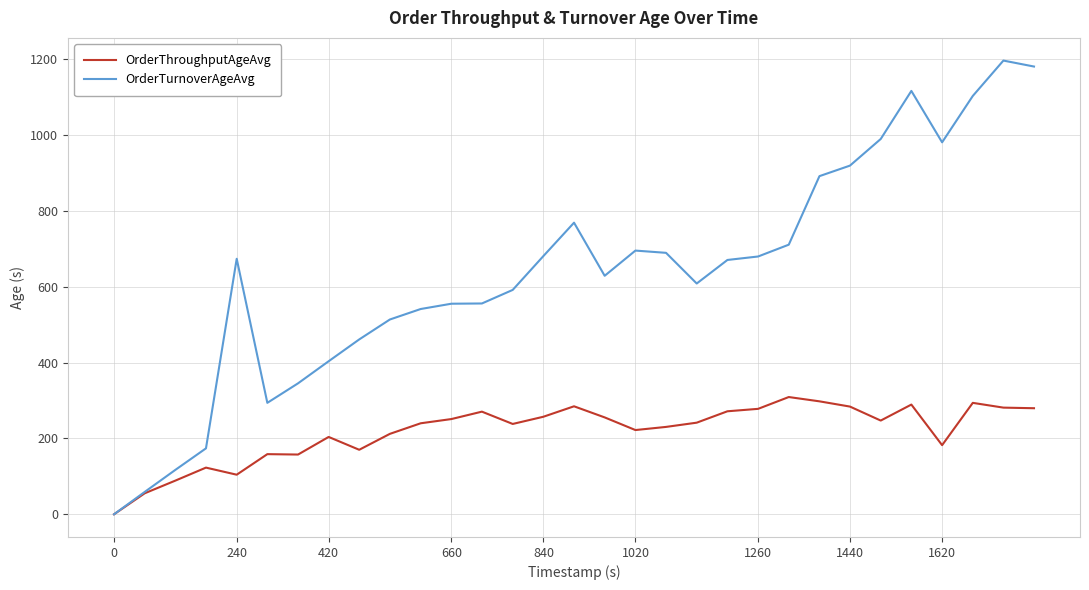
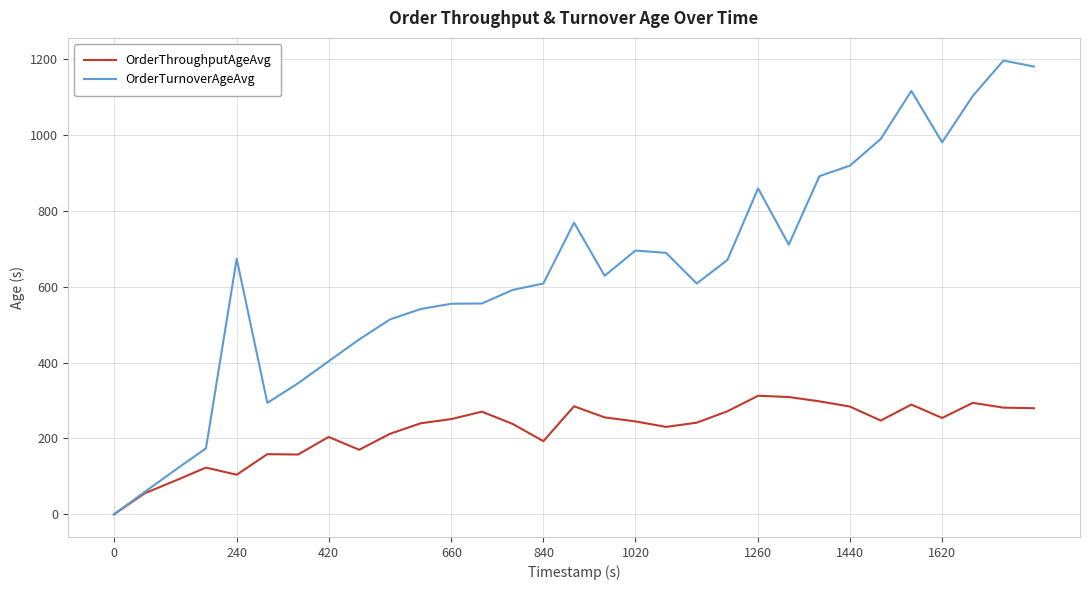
OrderThroughputAgeAvg, 840: 260 -> 190
OrderTurnoverAgeAvg, 840: 680 -> 610
OrderThroughputAgeAvg, 1020: 220 -> 240
OrderThroughputAgeAvg, 1260: 280 -> 310
OrderTurnoverAgeAvg, 1260: 680 -> 860
OrderThroughputAgeAvg, 1620: 180 -> 250
